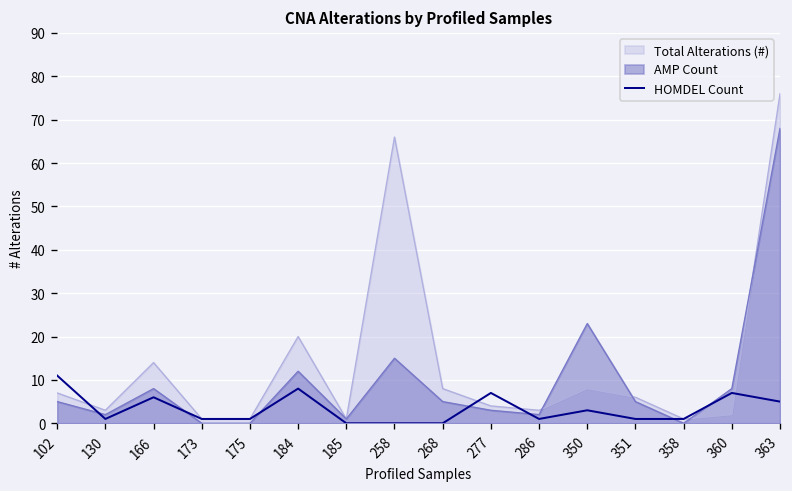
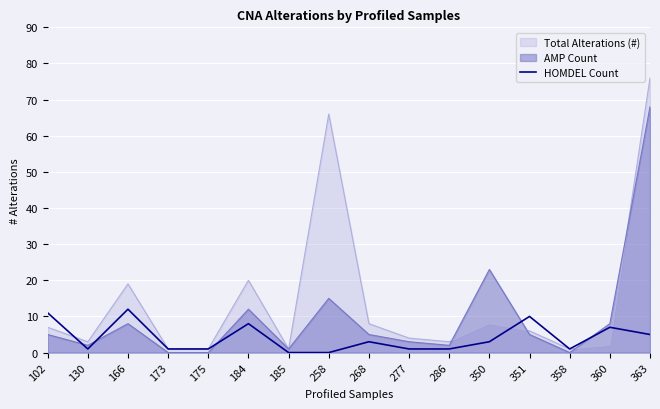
Total Alterations (#), 166: 14 -> 19
HOMDEL Count, 166: 6 -> 12
HOMDEL Count, 268: 0 -> 3
HOMDEL Count, 277: 7 -> 1
HOMDEL Count, 351: 1 -> 10
